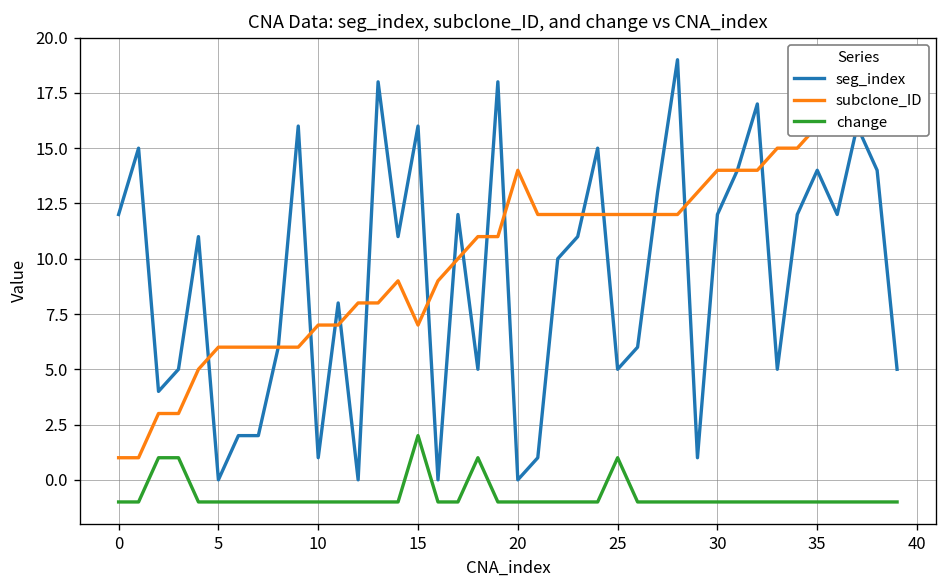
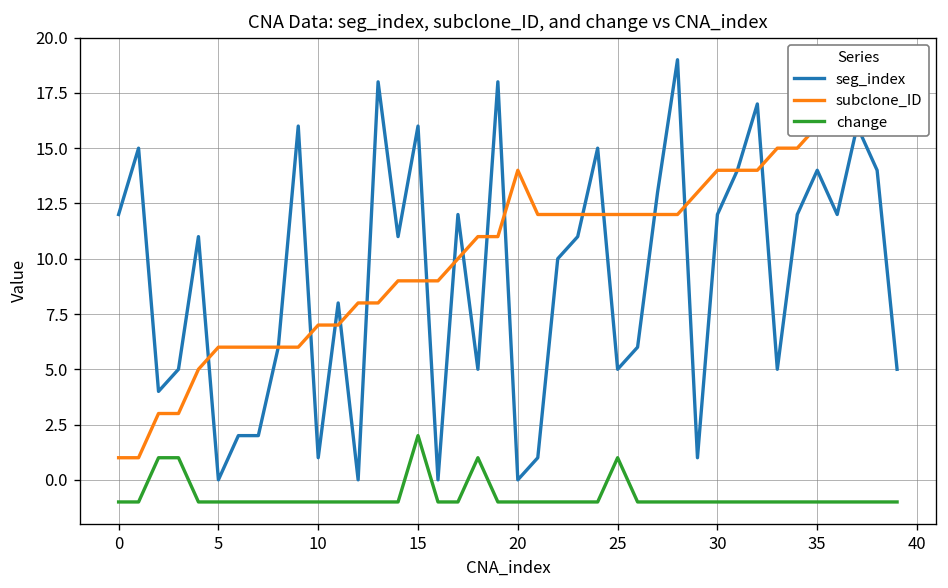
subclone_ID, 15: 7 -> 9
